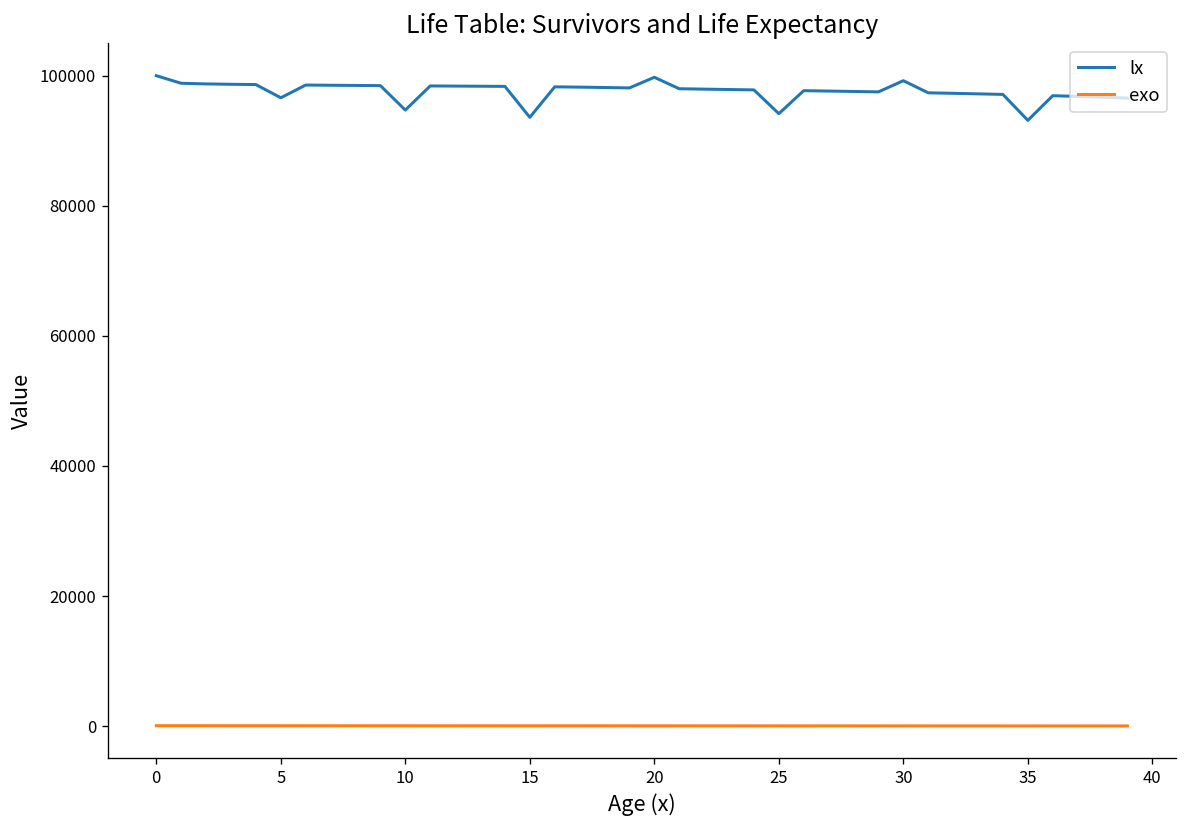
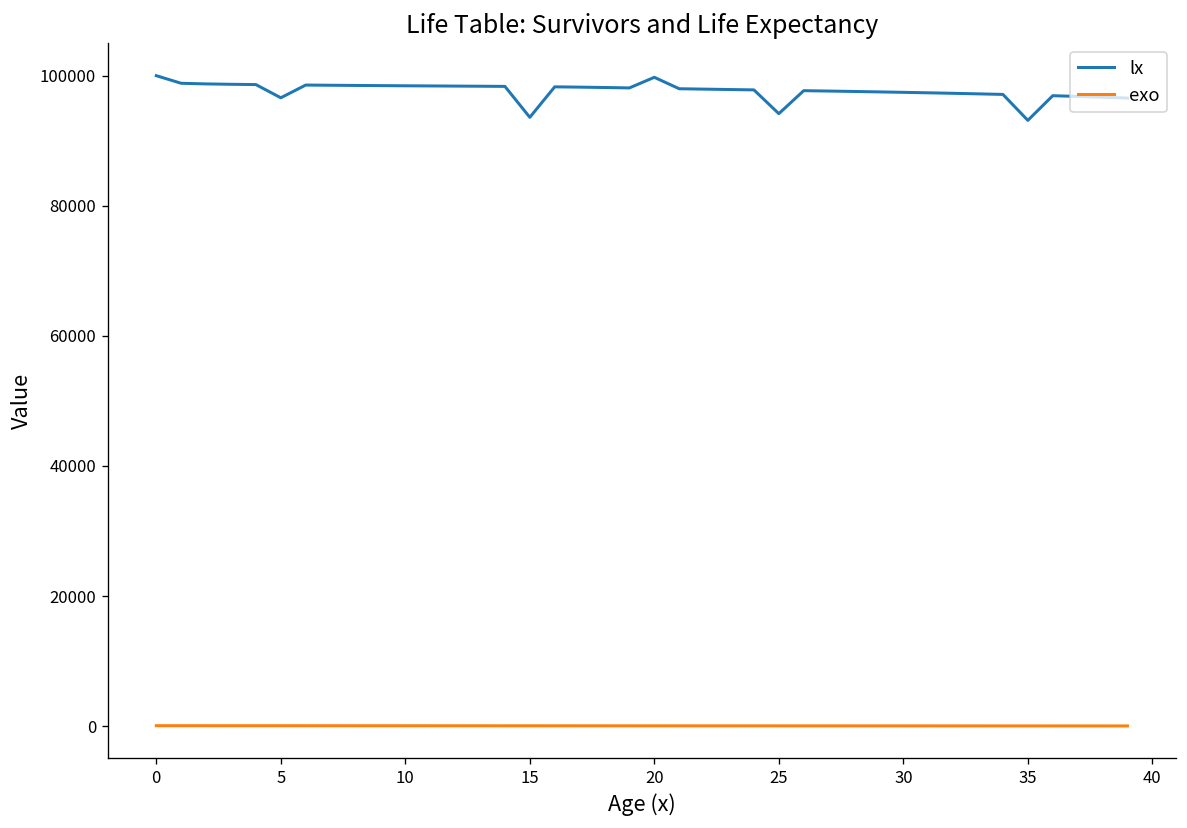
lx, 10: 95000 -> 98000
lx, 30: 99000 -> 97000
